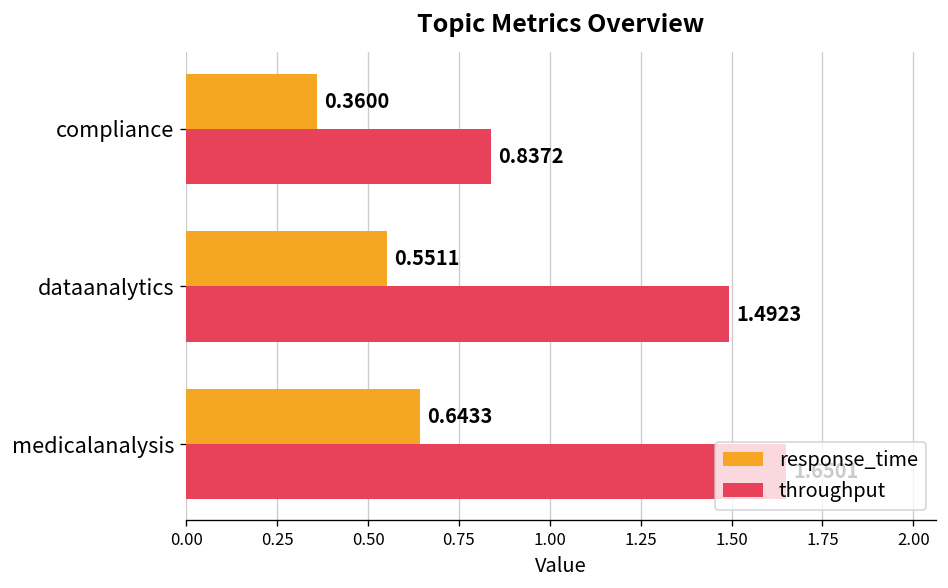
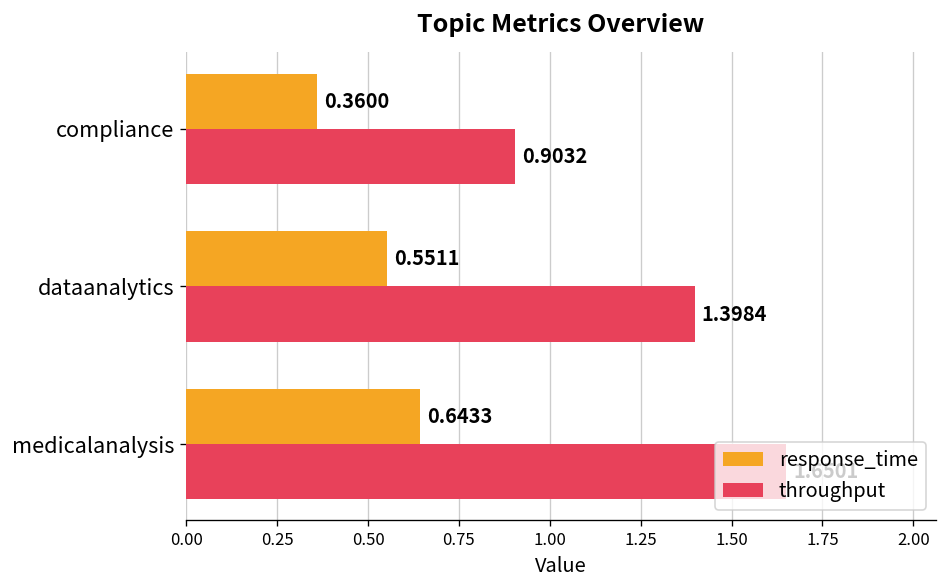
throughput, compliance: 0.8372 -> 0.9032
throughput, dataanalytics: 1.4923 -> 1.3984
